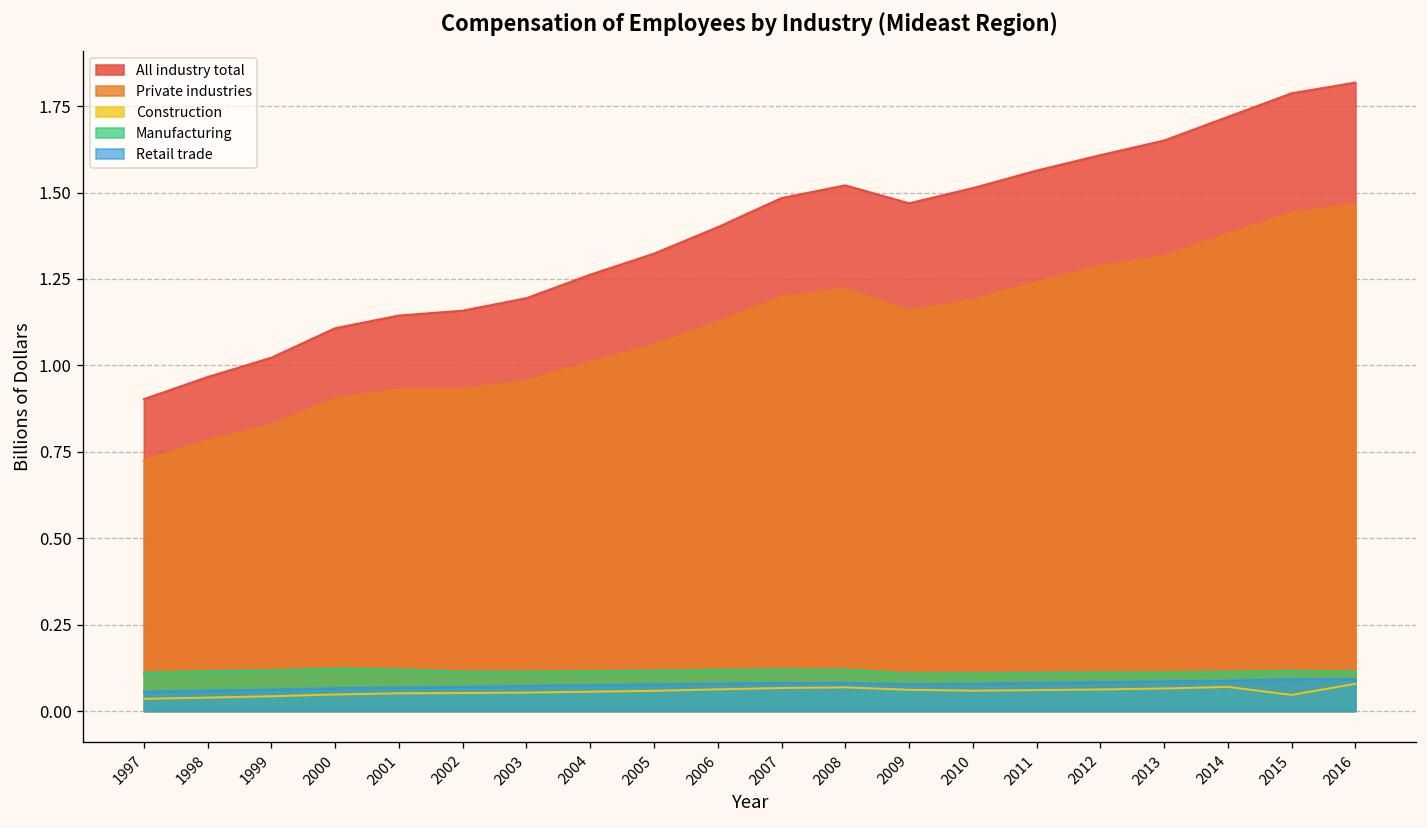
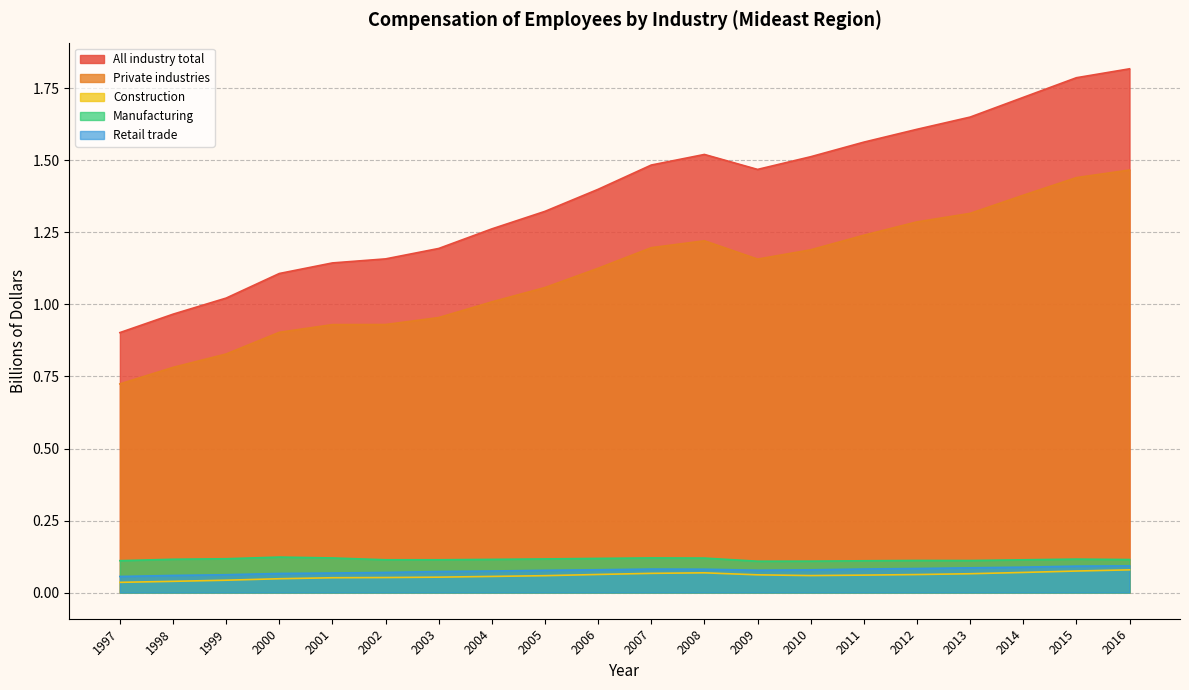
Construction, 2015: 0.05 -> 0.07
